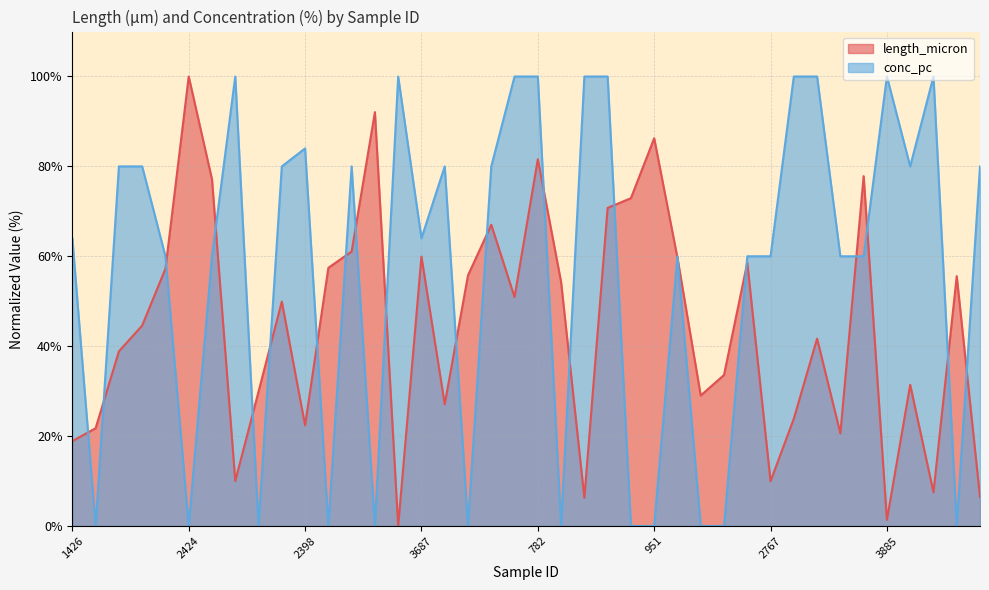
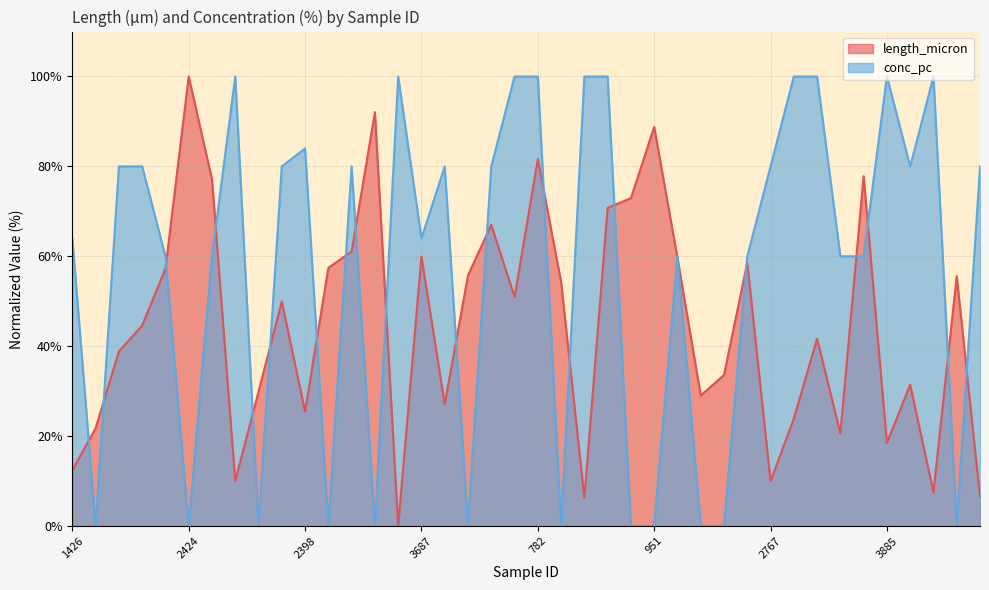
length_micron, 1426: 19% -> 12%
length_micron, 2398: 22% -> 25%
length_micron, 951: 86% -> 89%
conc_pc, 2767: 60% -> 80%
length_micron, 3885: 1% -> 18%
